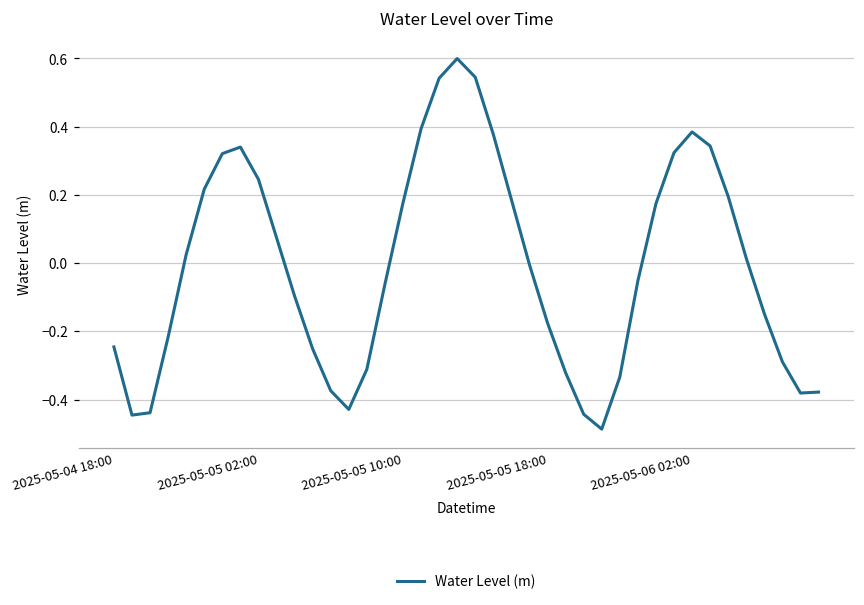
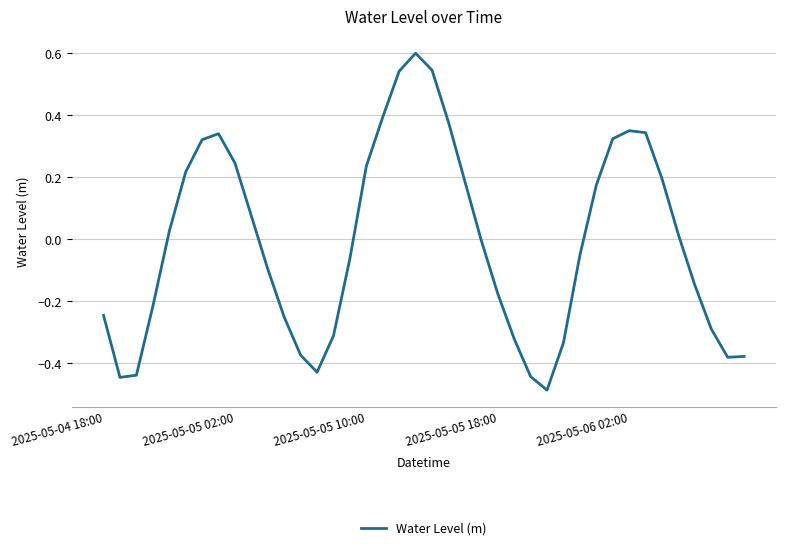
2025-05-05 10:00: 0.18 -> 0.24
2025-05-06 02:00: 0.38 -> 0.35
